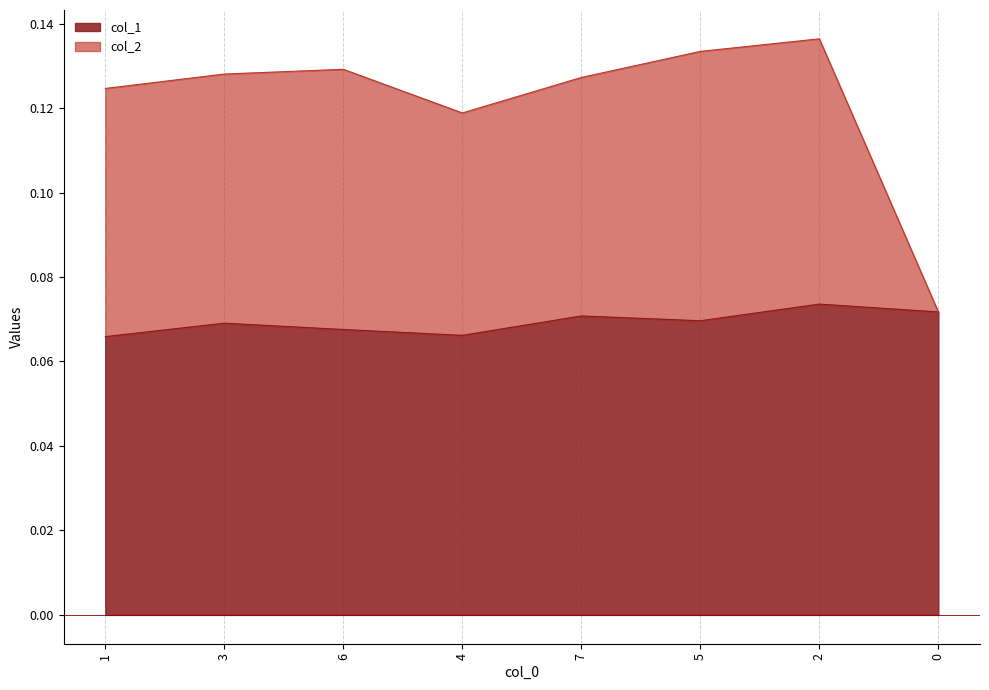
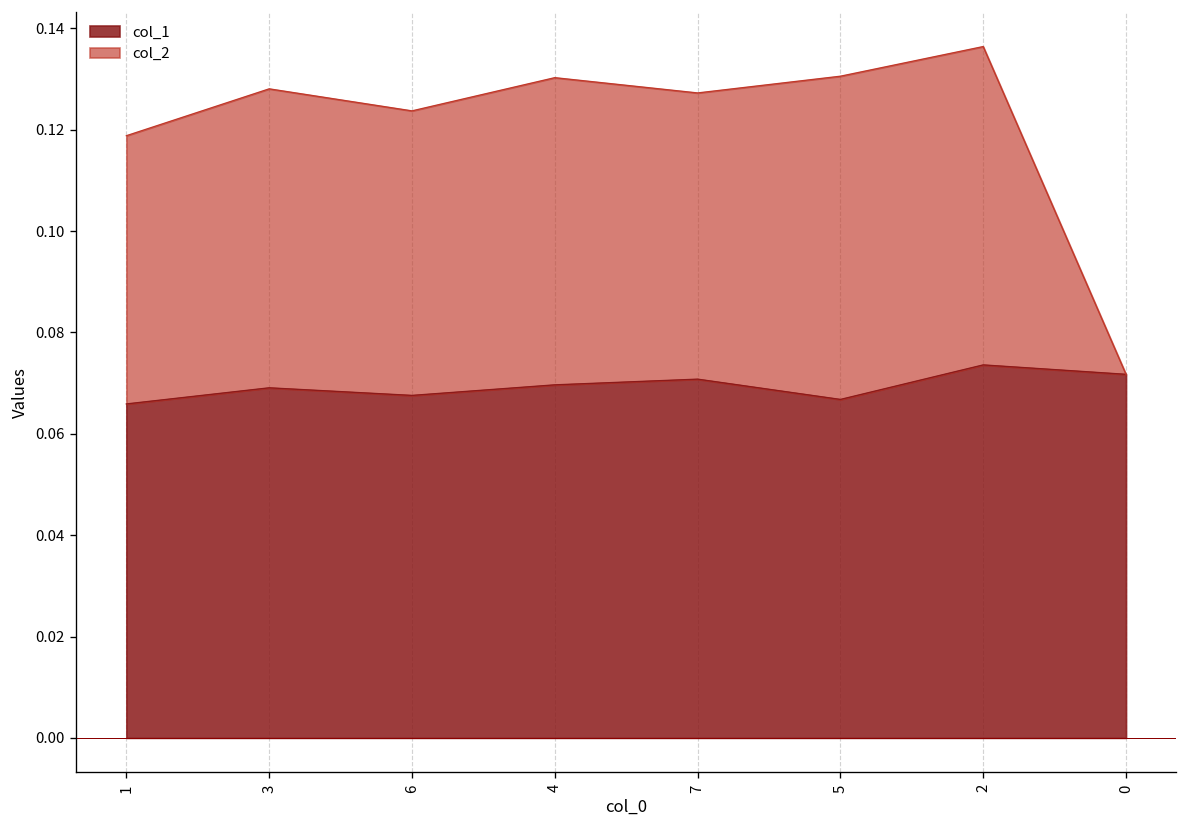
col_2, 1: 0.059 -> 0.053
col_2, 6: 0.062 -> 0.056
col_1, 4: 0.066 -> 0.070
col_2, 4: 0.053 -> 0.061
col_1, 5: 0.070 -> 0.067
